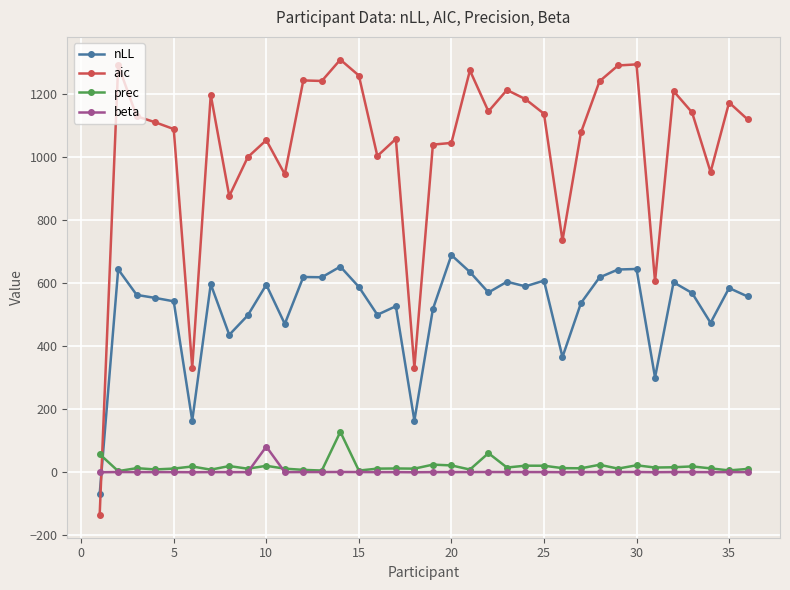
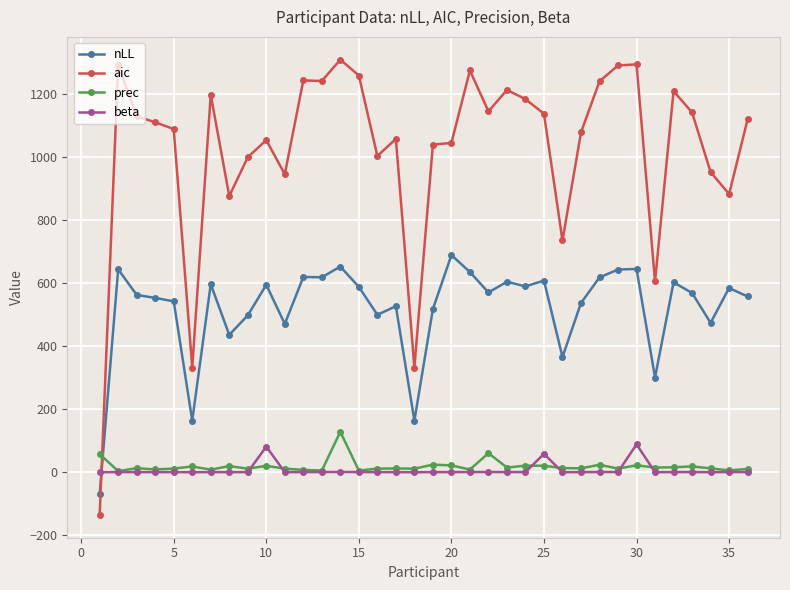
beta, 25: 0 -> 60
beta, 30: 0 -> 90
aic, 35: 1170 -> 880
